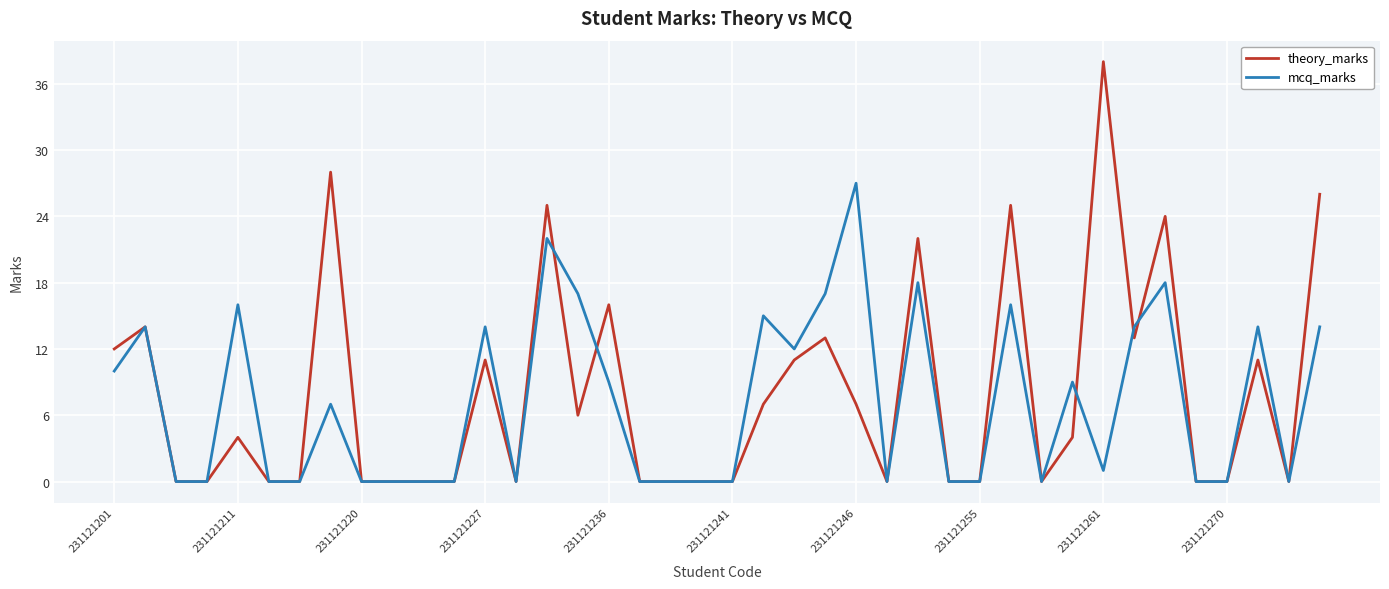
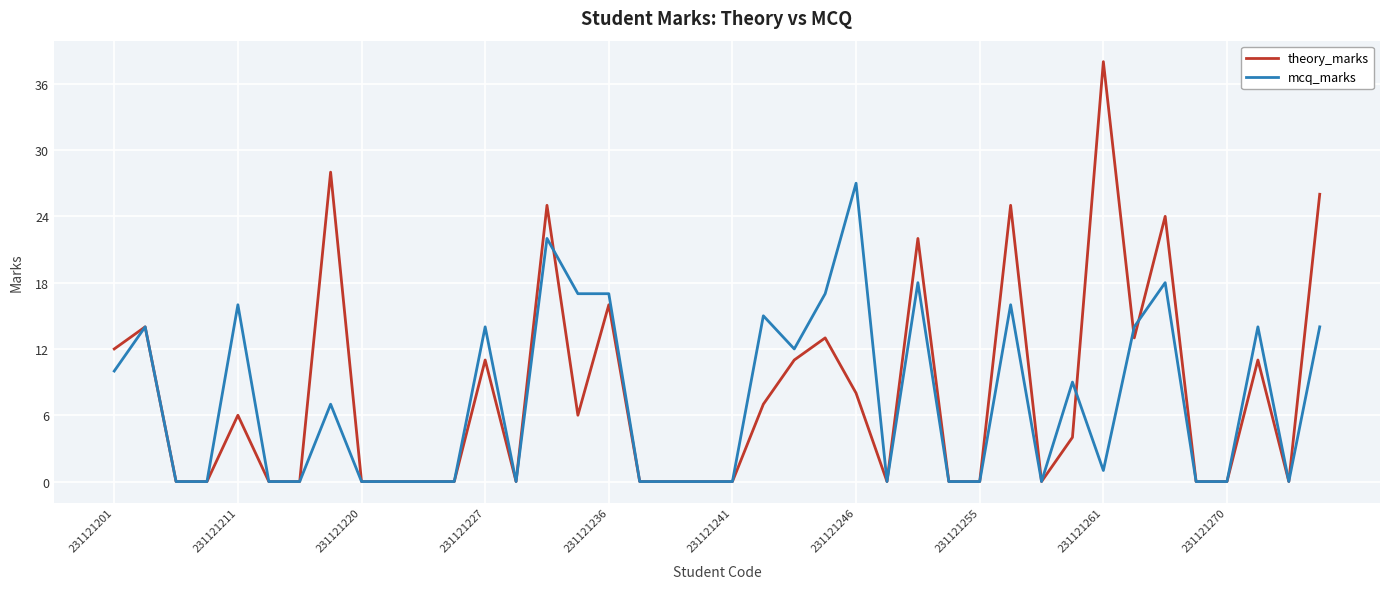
theory_marks, 231121211: 4 -> 6
mcq_marks, 231121236: 9 -> 17
theory_marks, 231121246: 7 -> 8
